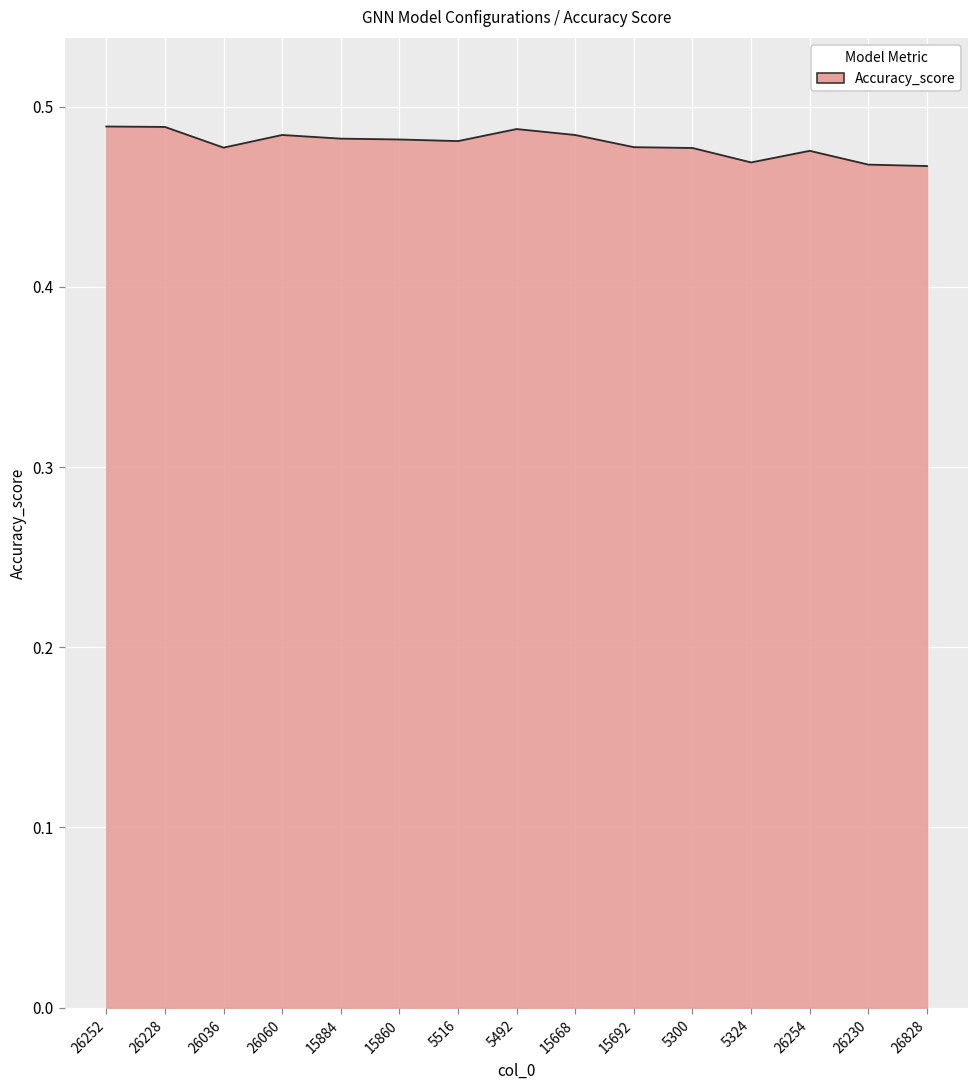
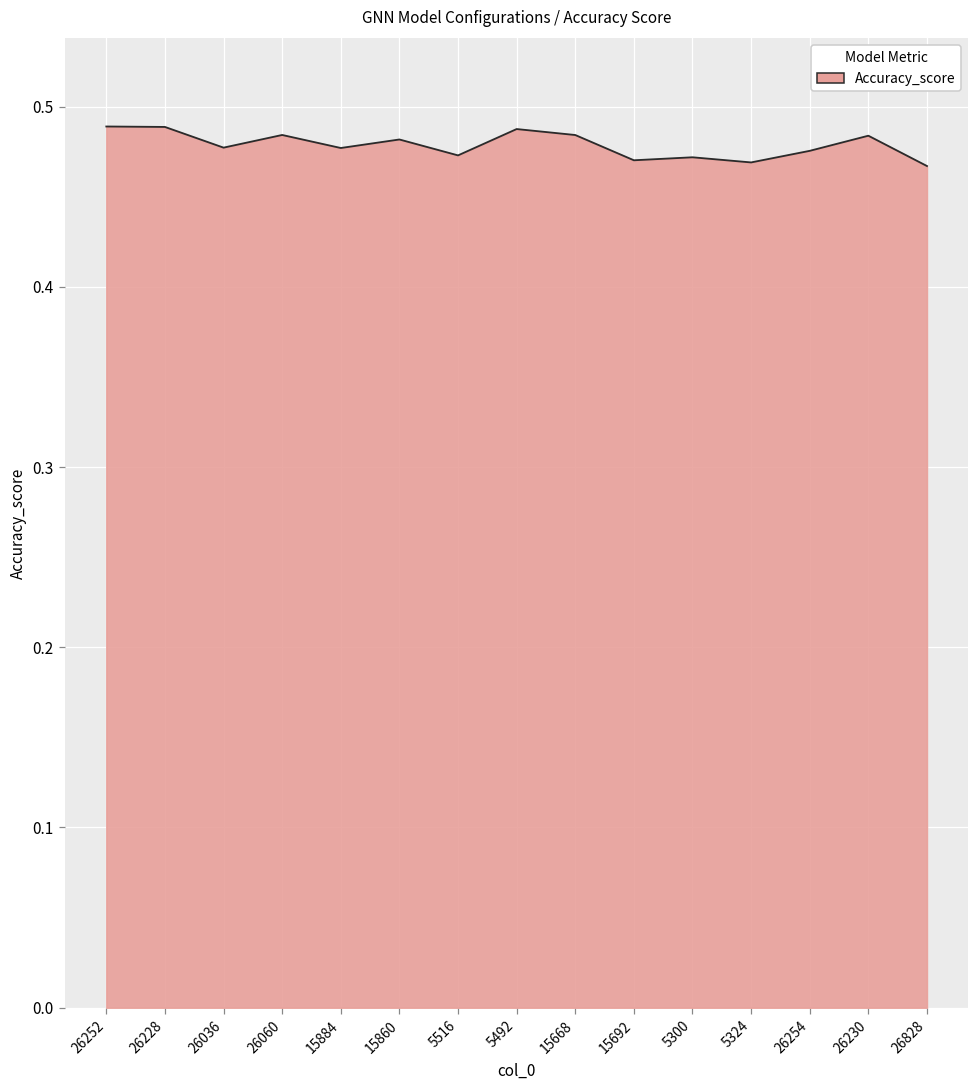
15884: 0.482 -> 0.477
5516: 0.481 -> 0.473
15692: 0.478 -> 0.470
5300: 0.477 -> 0.472
26230: 0.468 -> 0.484
